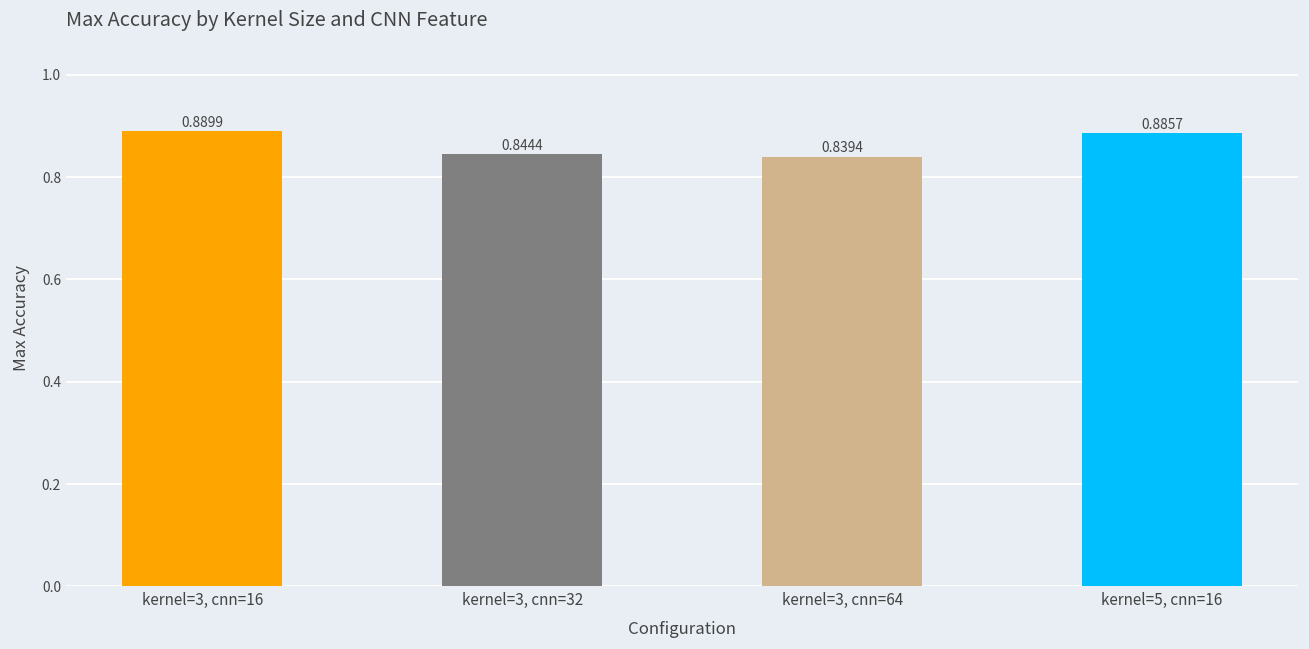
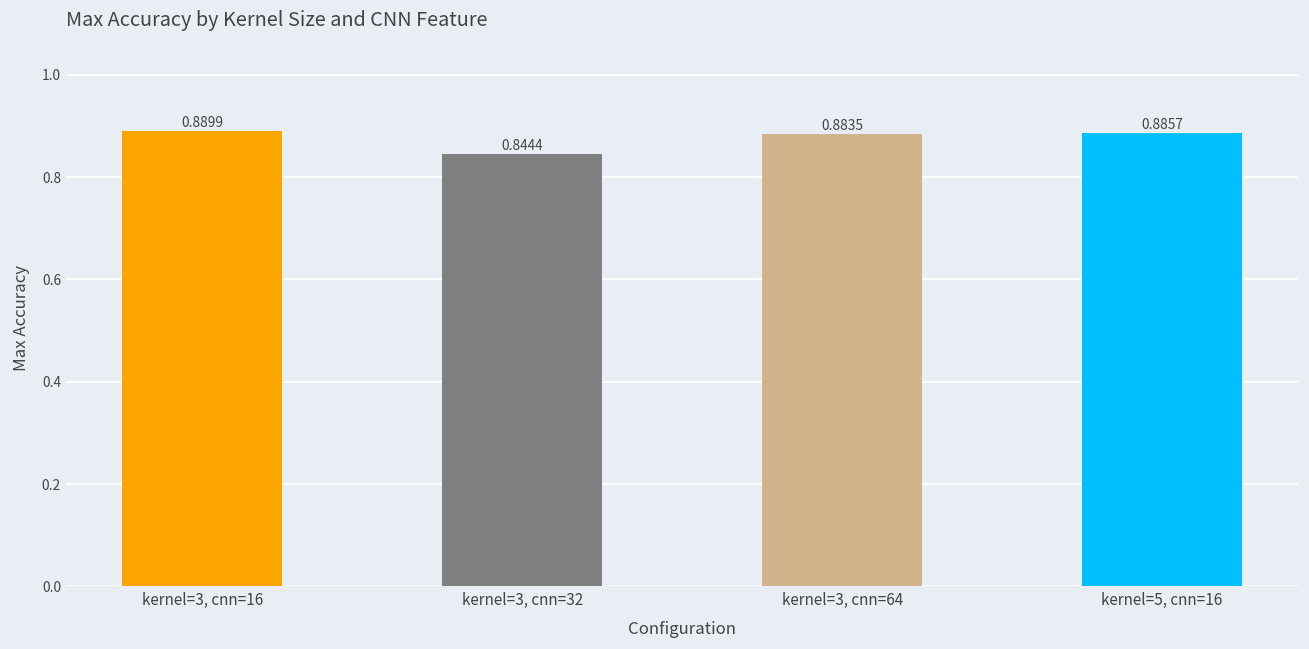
kernel=3, cnn=64: 0.8394 -> 0.8835
